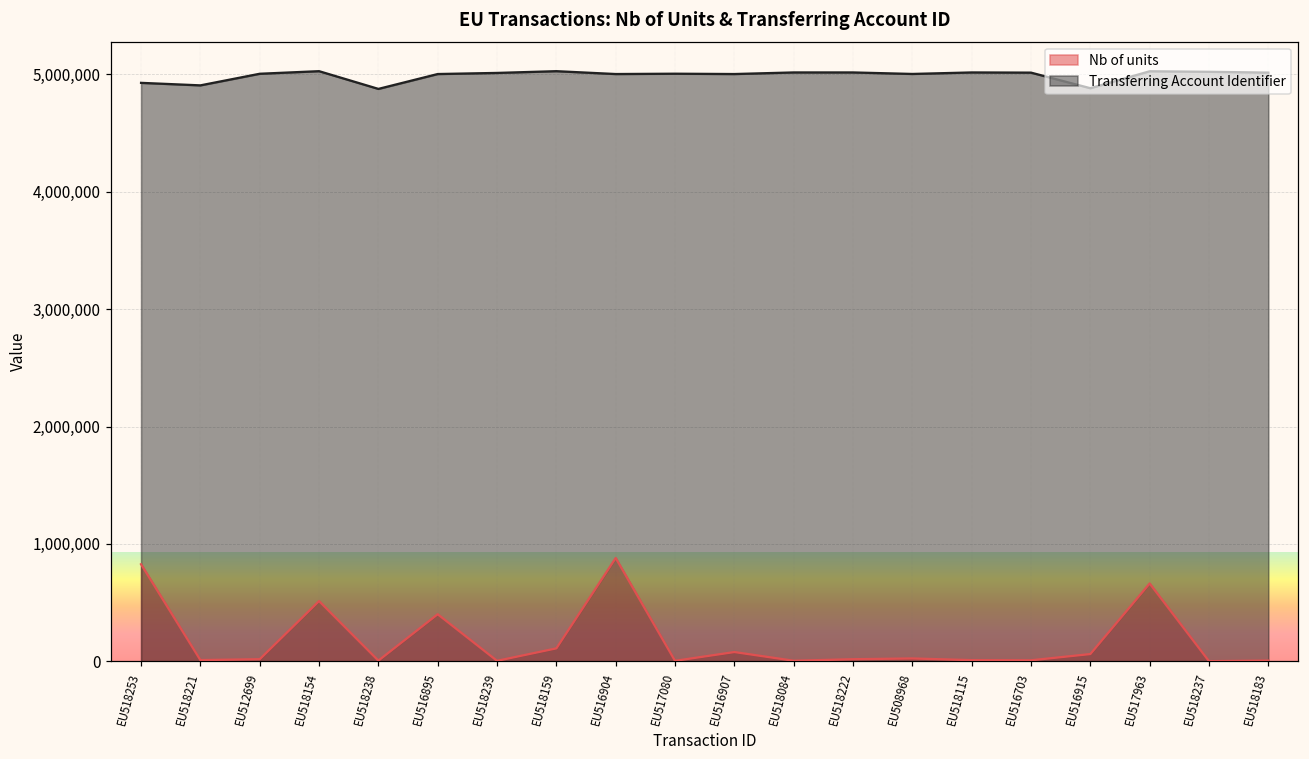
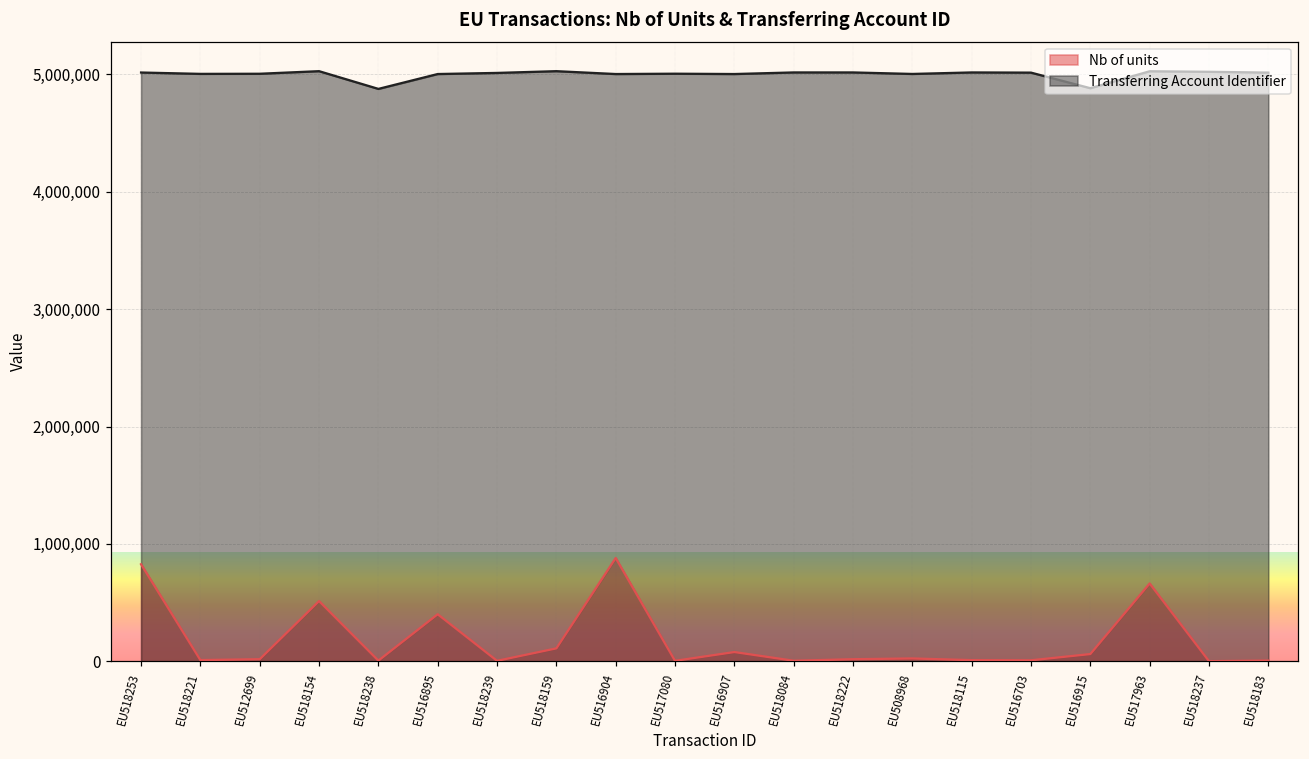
Transferring Account Identifier, EU518253: 4,930,000 -> 5,020,000
Transferring Account Identifier, EU518221: 4,910,000 -> 5,000,000
